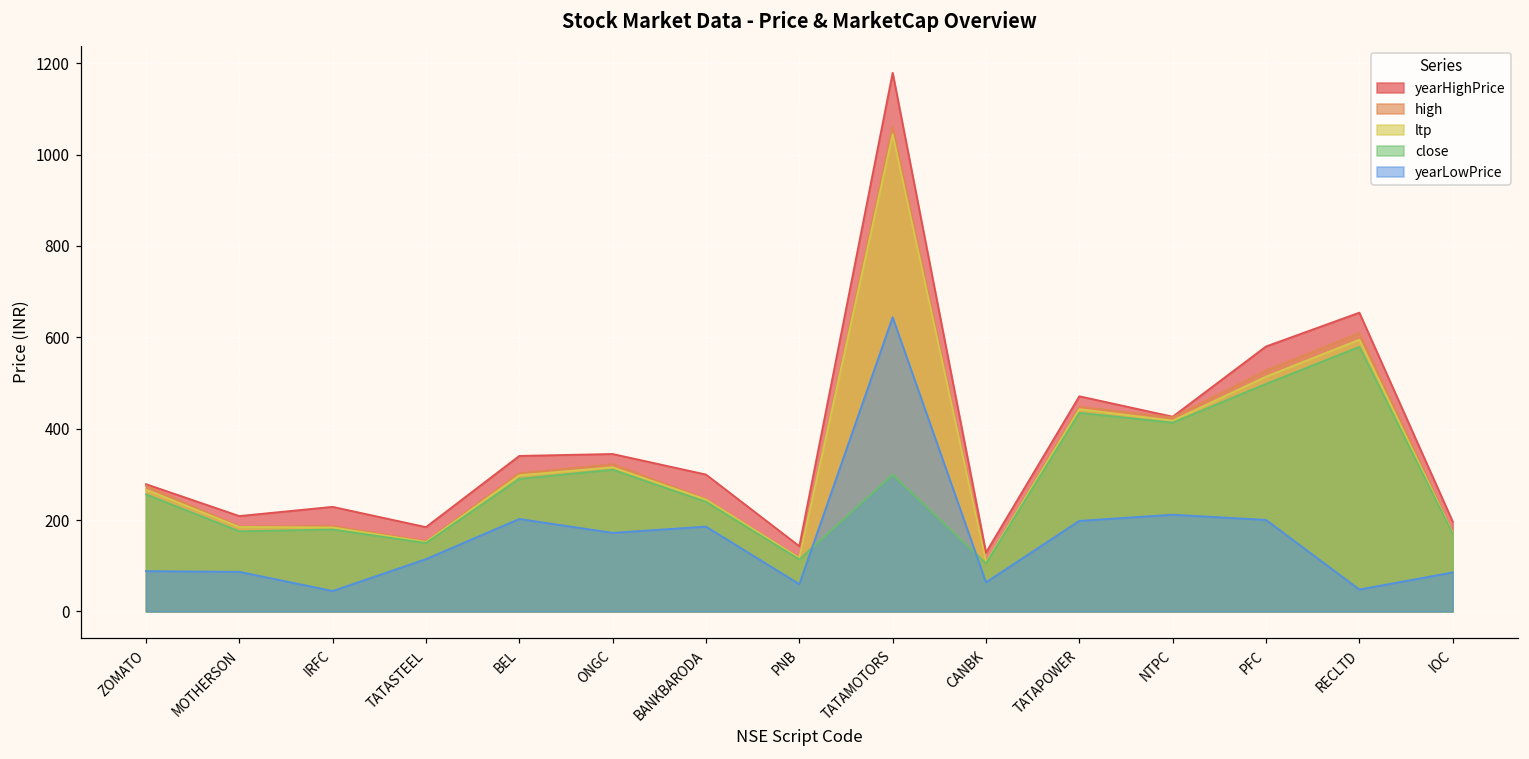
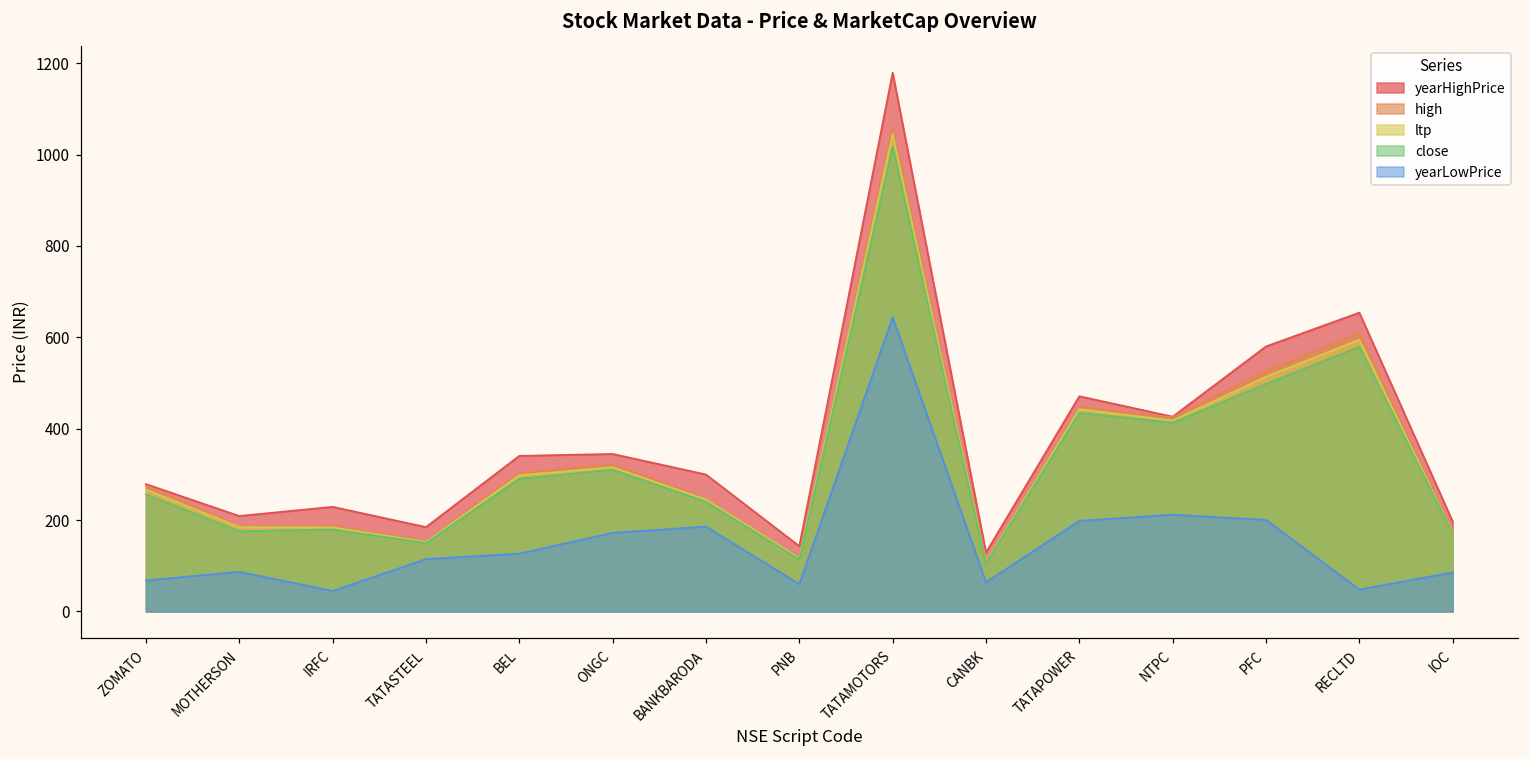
yearLowPrice, ZOMATO: 90 -> 70
yearLowPrice, BEL: 200 -> 130
close, TATAMOTORS: 300 -> 1020
